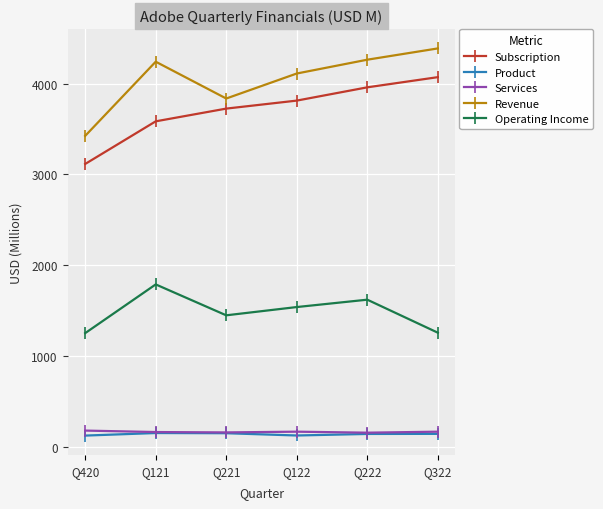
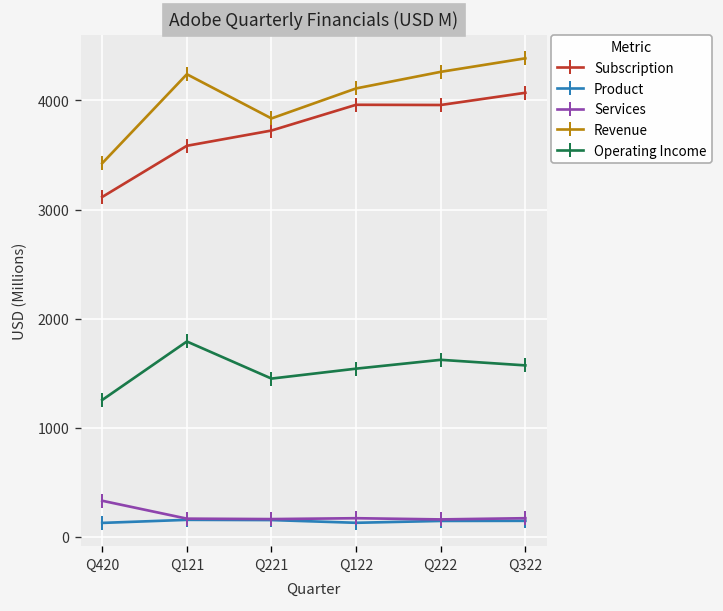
Services, Q420: 200 -> 300
Subscription, Q122: 3800 -> 4000
Operating Income, Q322: 1300 -> 1600
